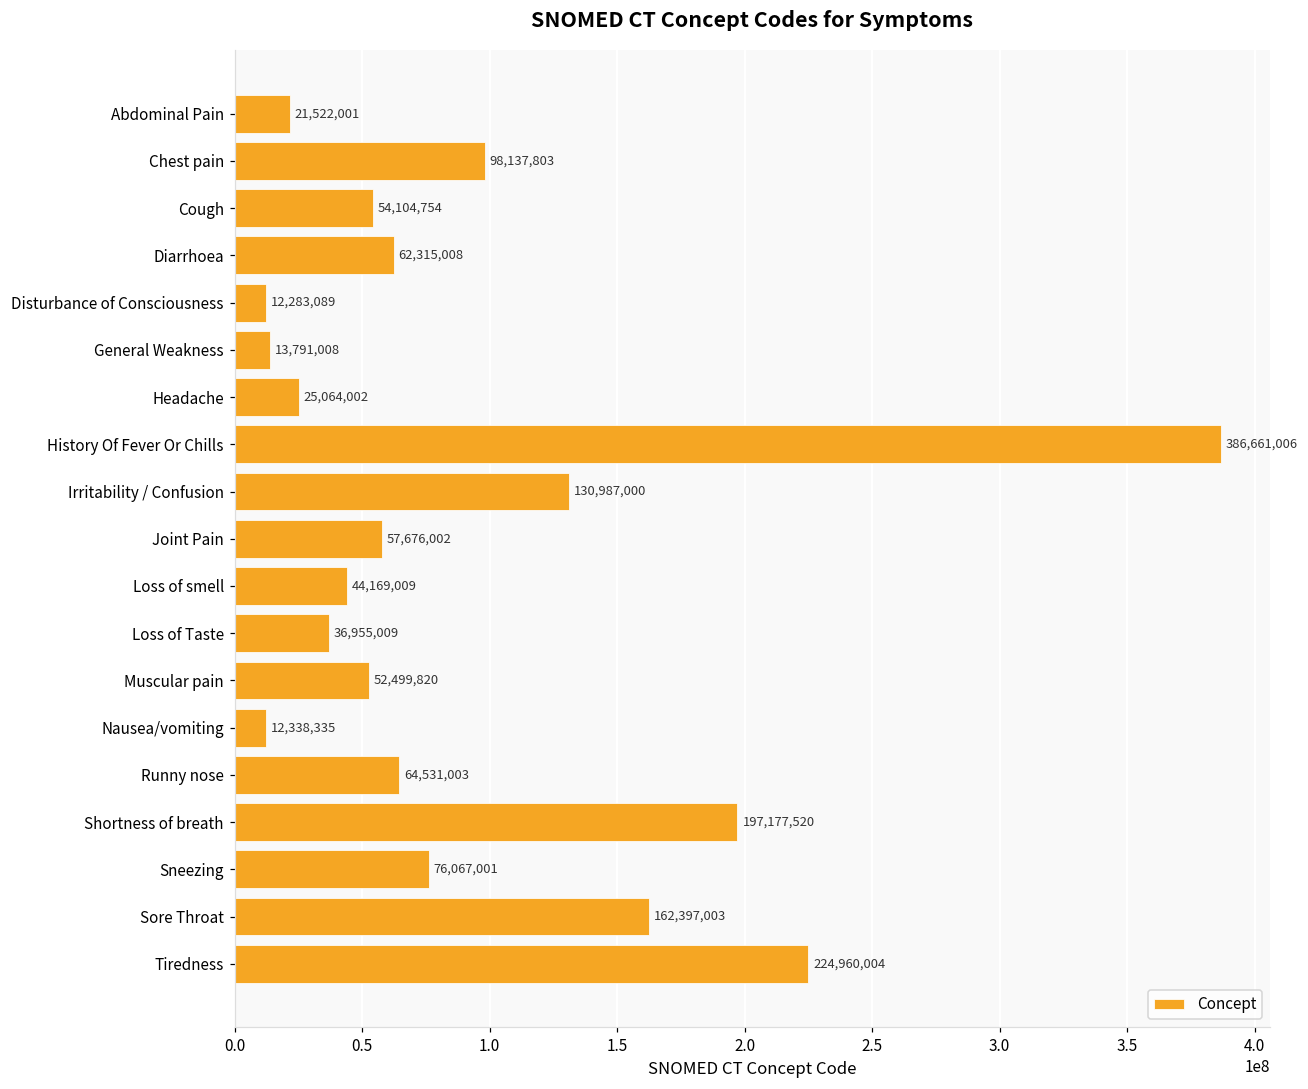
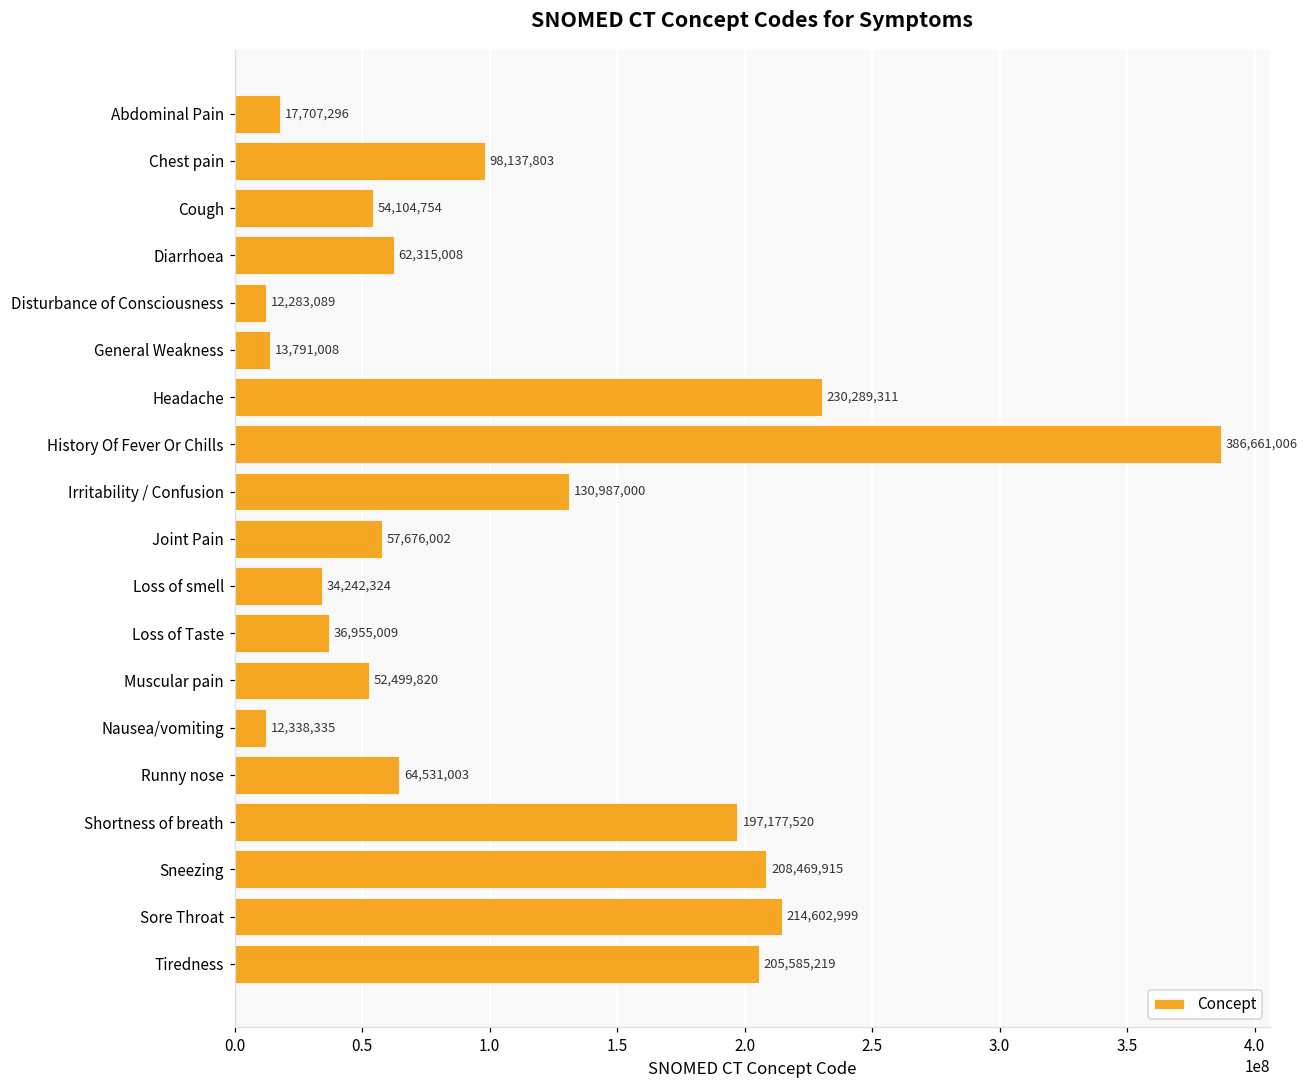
Abdominal Pain: 21,522,001 -> 17,707,296
Headache: 25,064,002 -> 230,289,311
Loss of smell: 44,169,009 -> 34,242,324
Sneezing: 76,067,001 -> 208,469,915
Sore Throat: 162,397,003 -> 214,602,999
Tiredness: 224,960,004 -> 205,585,219
